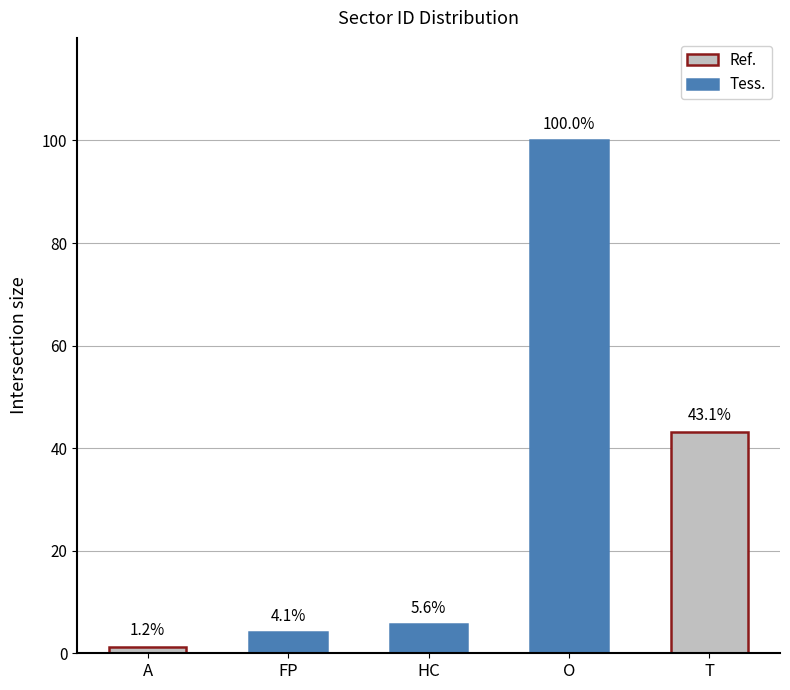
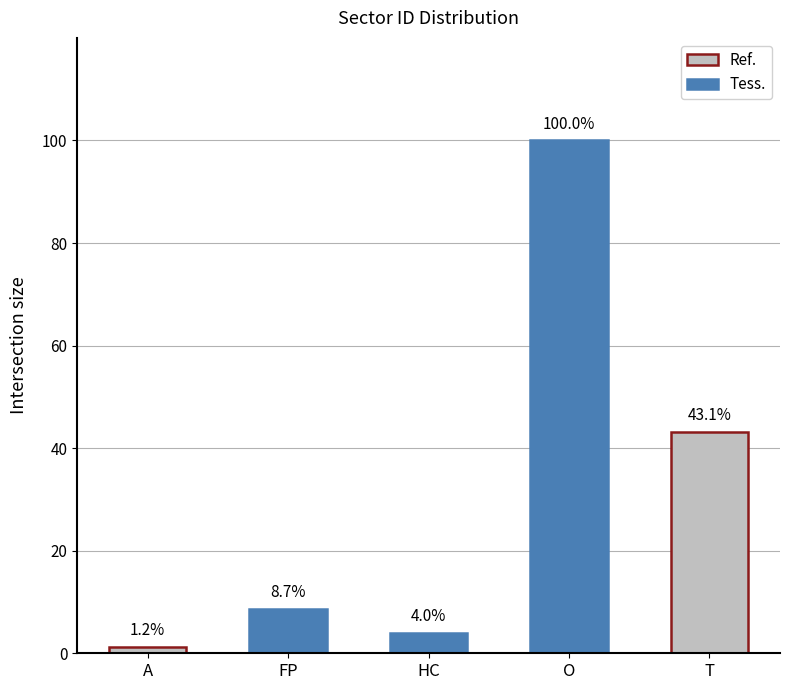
FP: 4.1% -> 8.7%
HC: 5.6% -> 4.0%
